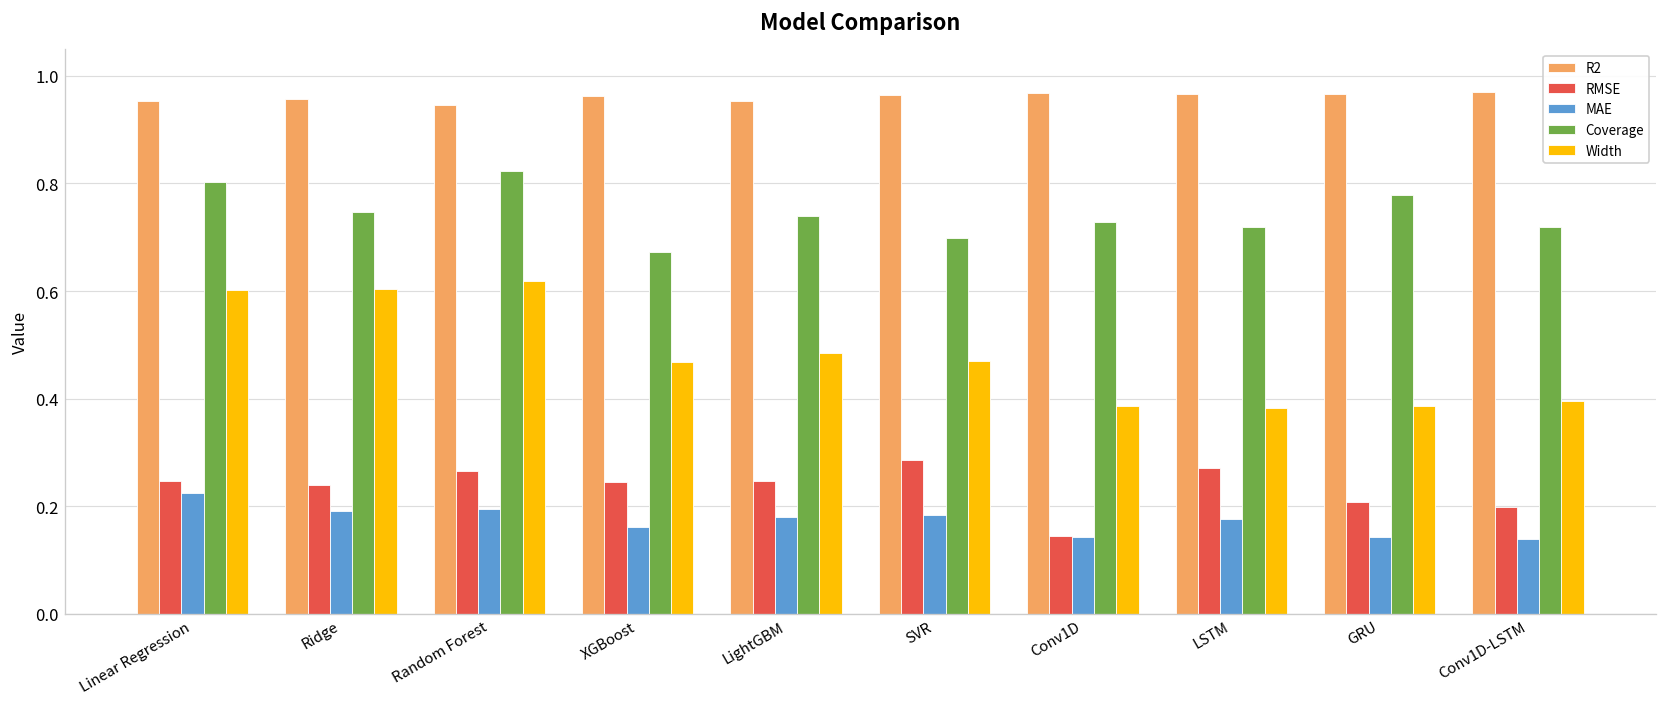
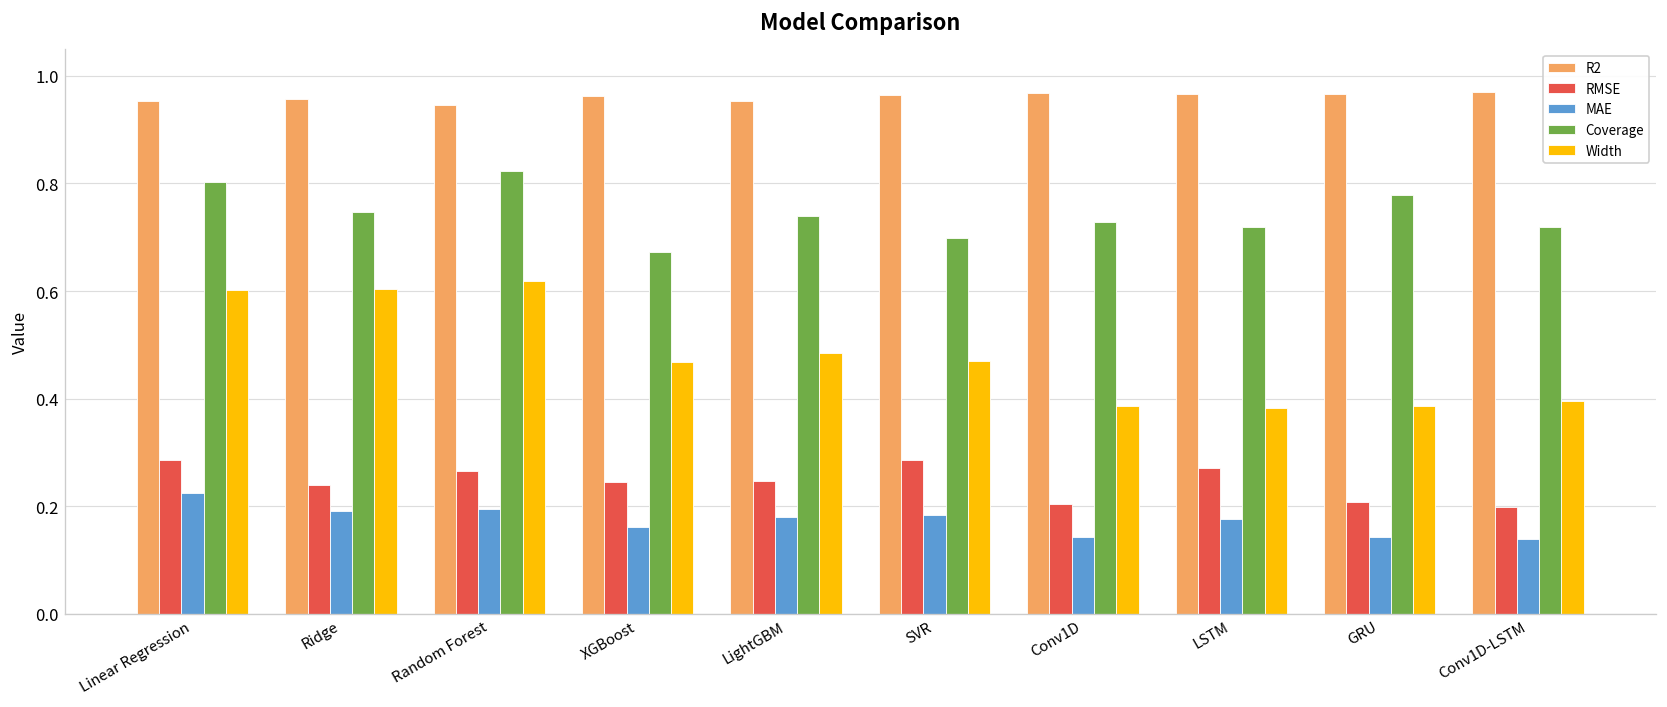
RMSE, Linear Regression: 0.25 -> 0.29
RMSE, Conv1D: 0.14 -> 0.20
